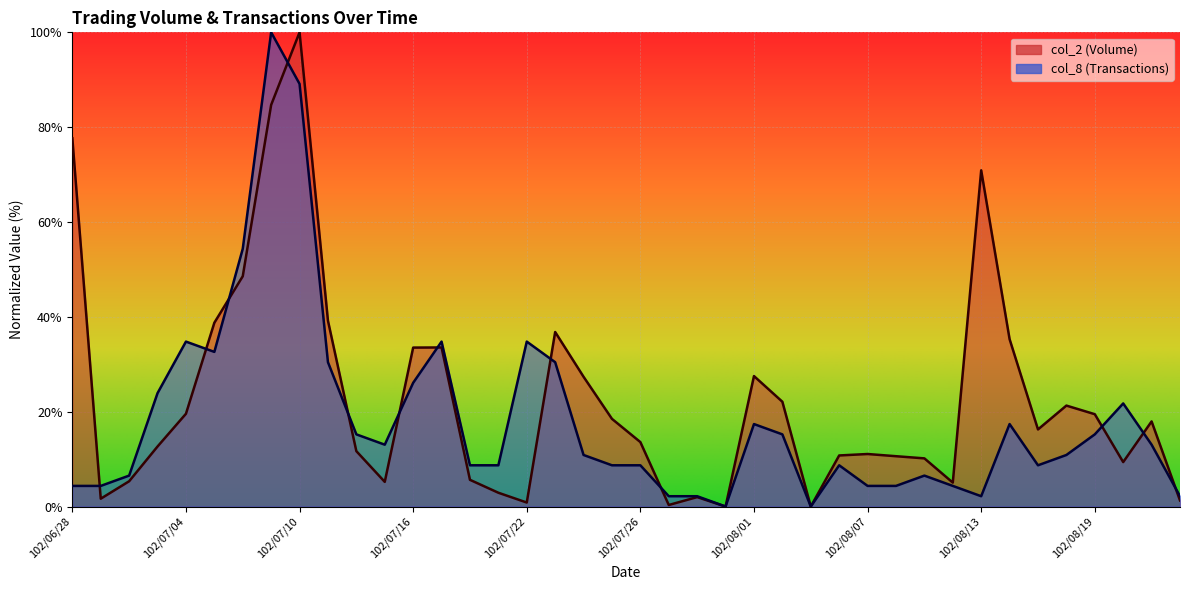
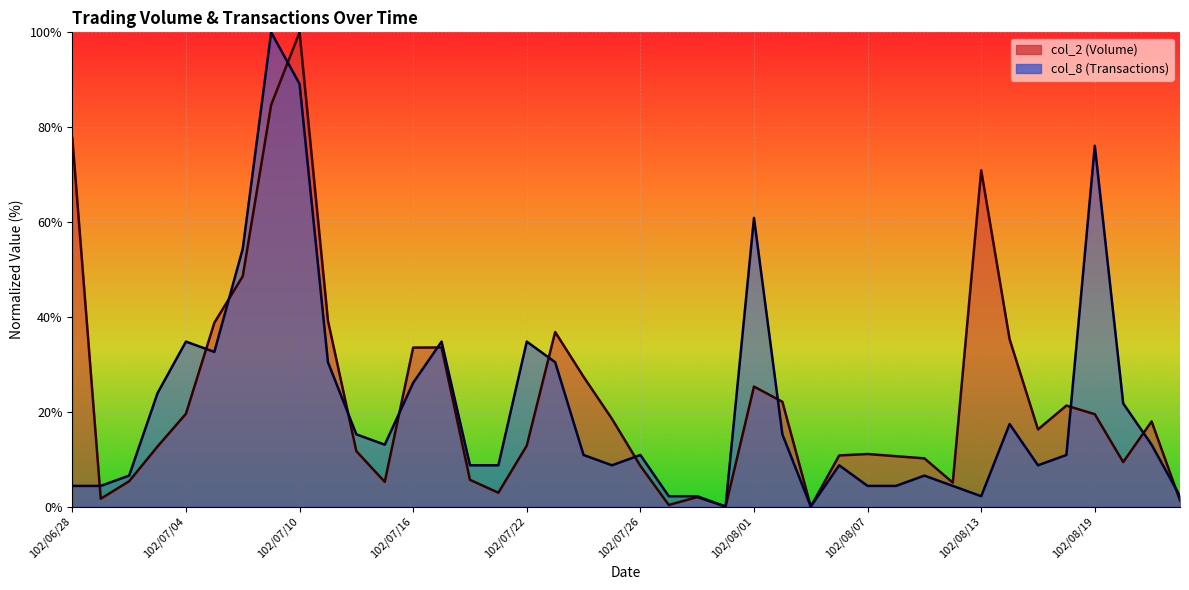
col_2 (Volume), 102/07/22: 1% -> 13%
col_2 (Volume), 102/07/26: 14% -> 9%
col_8 (Transactions), 102/07/26: 9% -> 11%
col_2 (Volume), 102/08/01: 28% -> 25%
col_8 (Transactions), 102/08/01: 17% -> 61%
col_8 (Transactions), 102/08/19: 15% -> 76%
